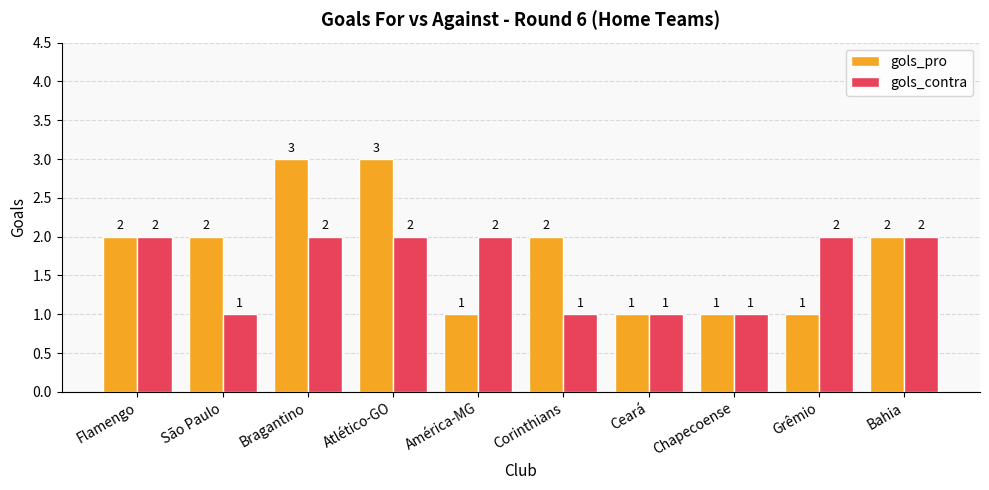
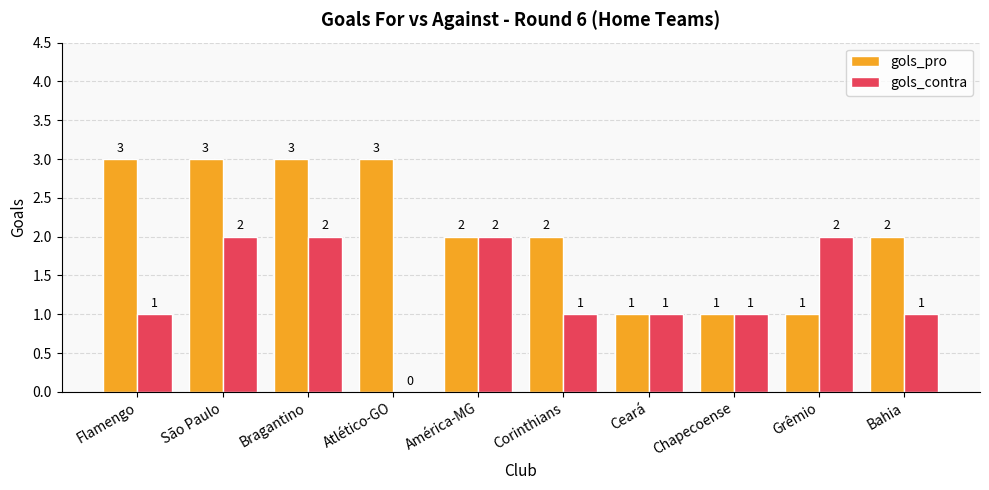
gols_pro, Flamengo: 2 -> 3
gols_contra, Flamengo: 2 -> 1
gols_pro, São Paulo: 2 -> 3
gols_contra, São Paulo: 1 -> 2
gols_contra, Atlético-GO: 2 -> 0
gols_pro, América-MG: 1 -> 2
gols_contra, Bahia: 2 -> 1
